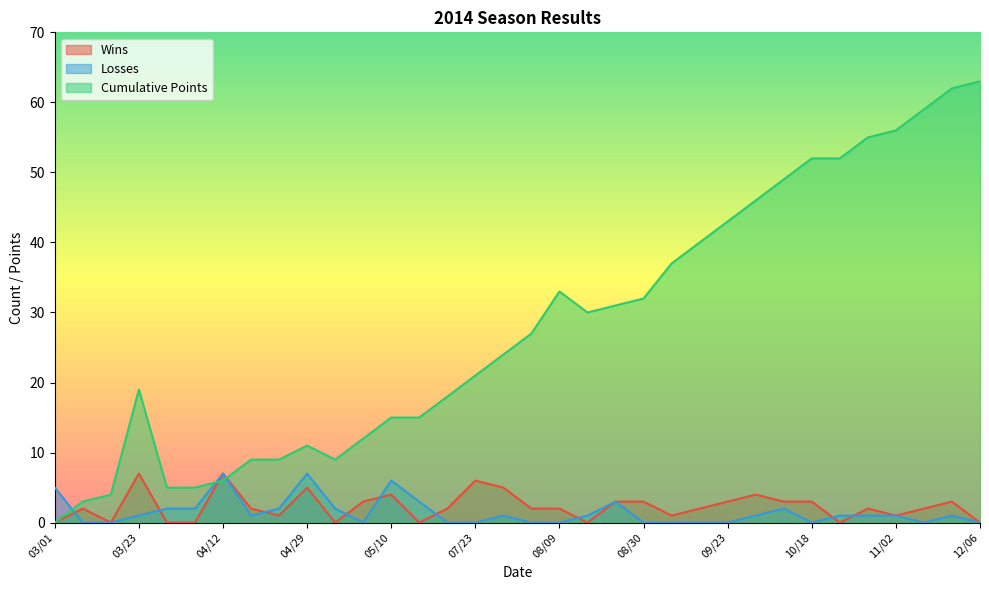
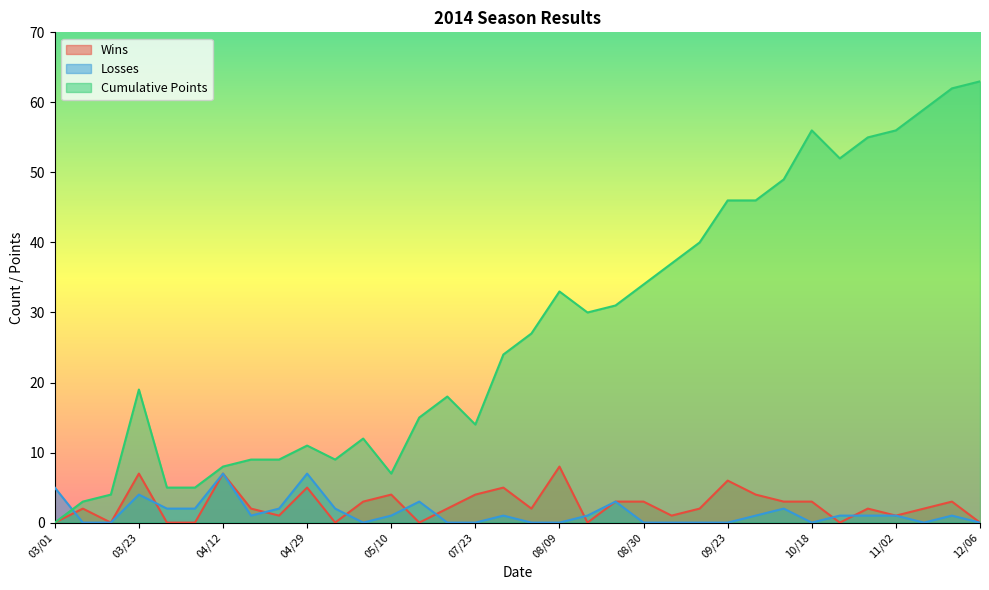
Losses, 03/23: 1 -> 4
Cumulative Points, 04/12: 6 -> 8
Losses, 05/10: 6 -> 1
Cumulative Points, 05/10: 15 -> 7
Wins, 07/23: 6 -> 4
Cumulative Points, 07/23: 21 -> 14
Wins, 08/09: 2 -> 8
Cumulative Points, 08/30: 32 -> 34
Wins, 09/23: 3 -> 6
Cumulative Points, 09/23: 43 -> 46
Cumulative Points, 10/18: 52 -> 56
